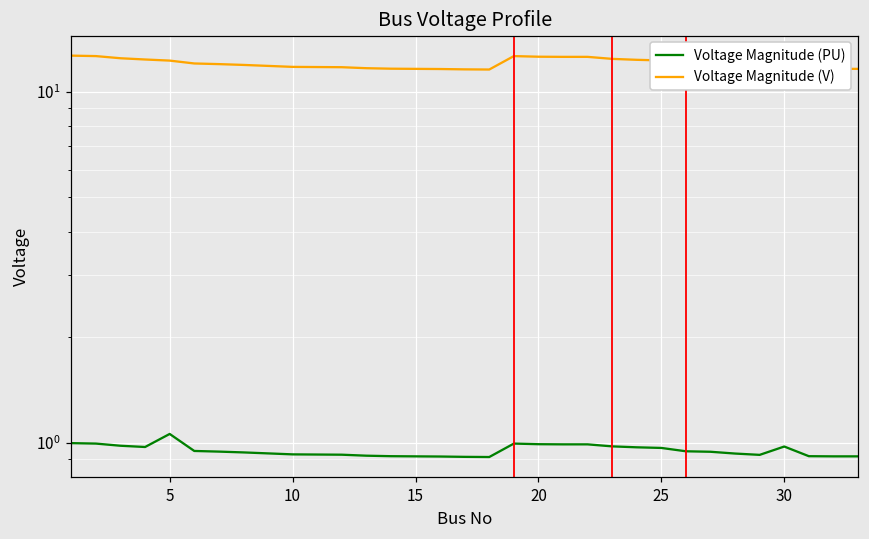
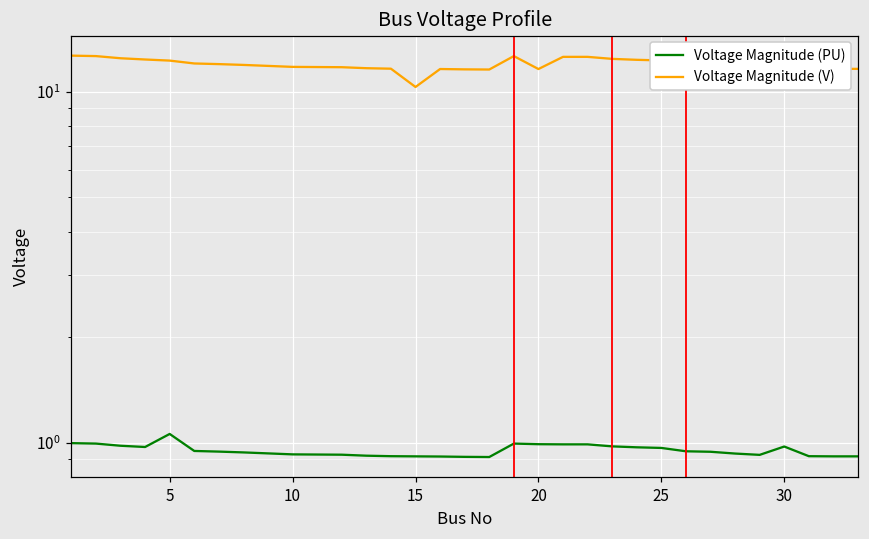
Voltage Magnitude (V), 15: 11.6 -> 10.3
Voltage Magnitude (V), 20: 12.6 -> 11.6
